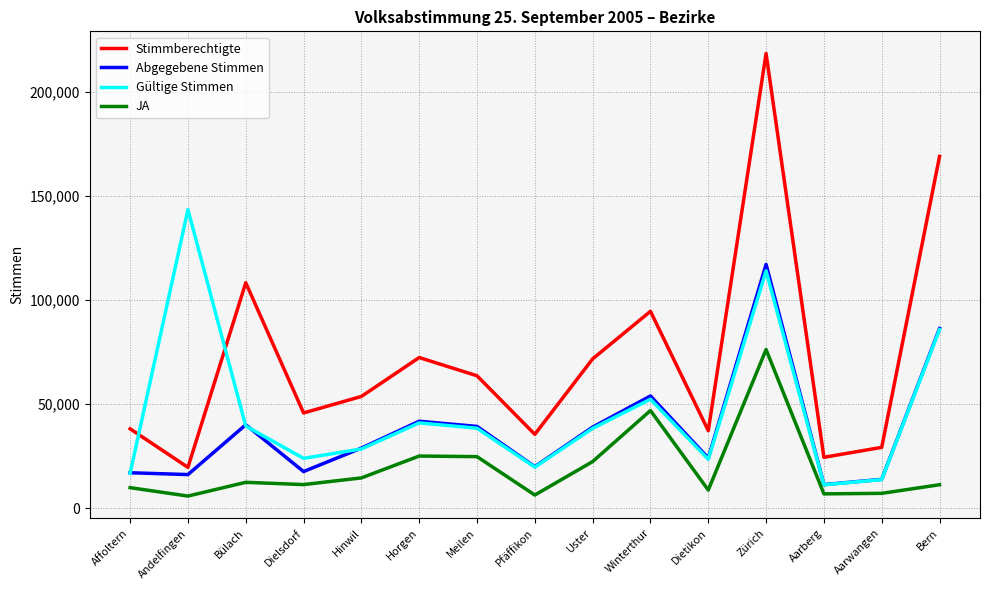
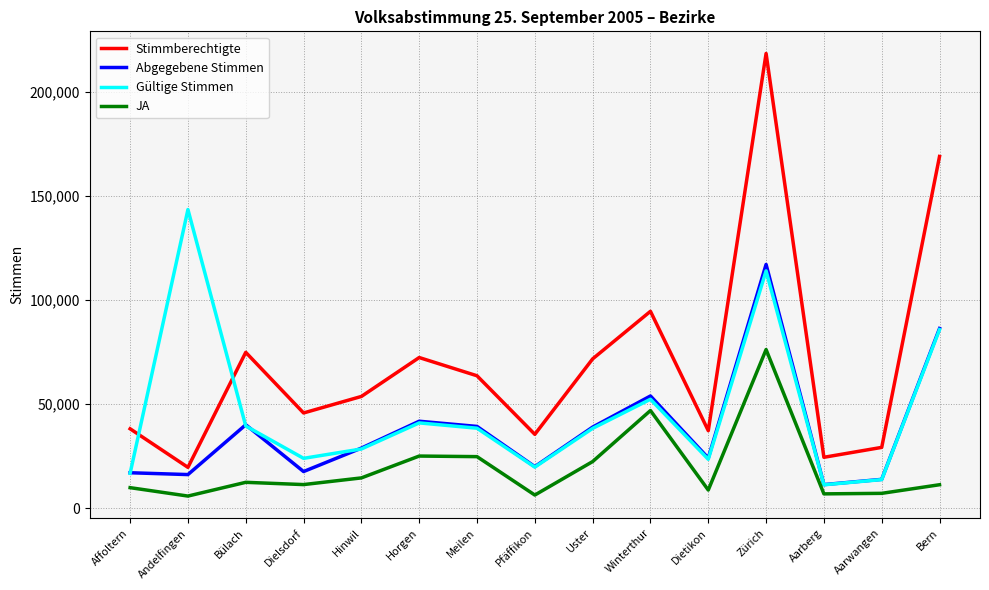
Stimmberechtigte, Bülach: 108,000 -> 75,000
